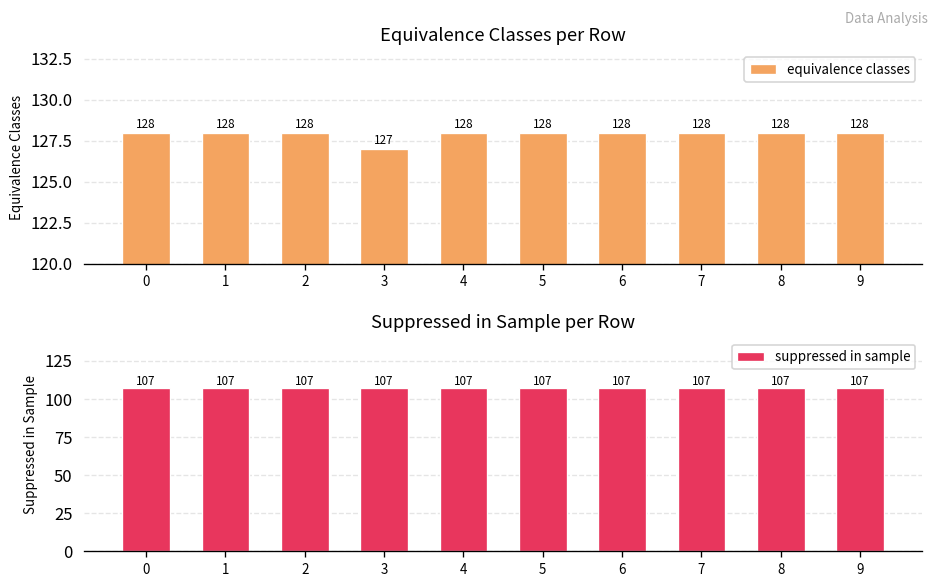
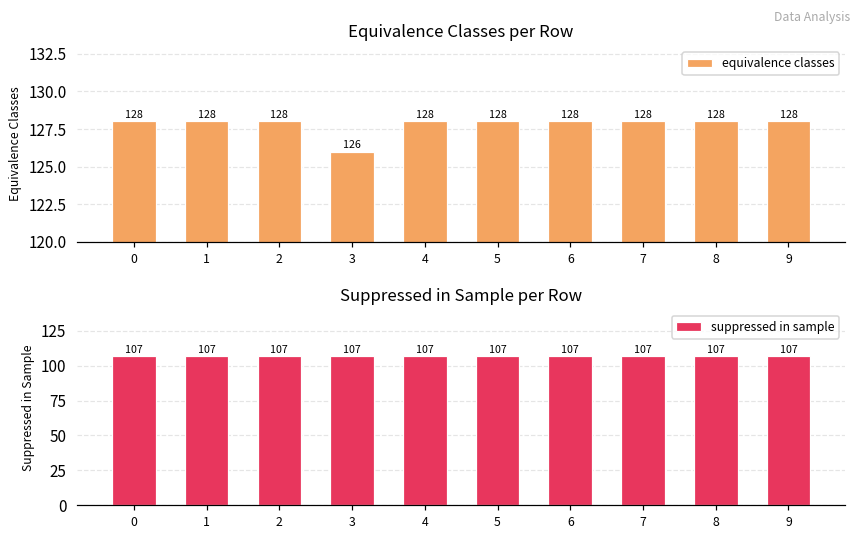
Equivalence Classes per Row, 3: 127 -> 126
